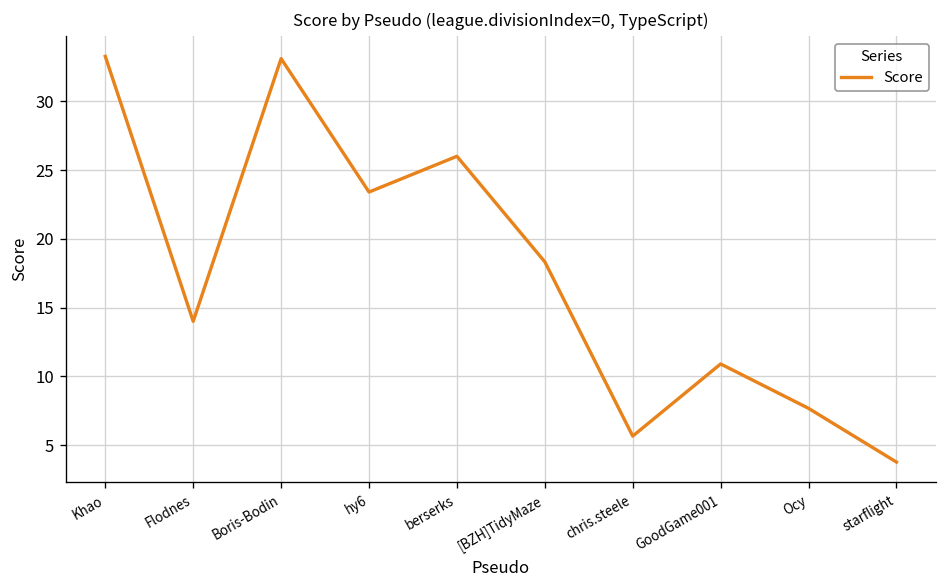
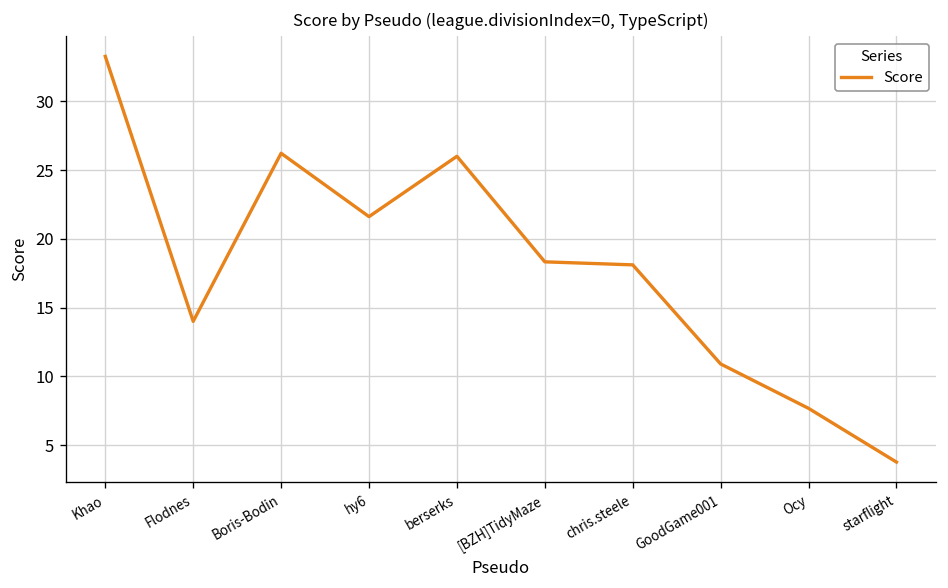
Boris-Bodin: 33.1 -> 26.2
hy6: 23.4 -> 21.6
chris.steele: 5.7 -> 18.1
